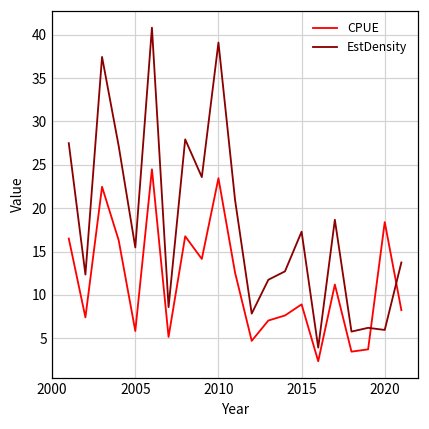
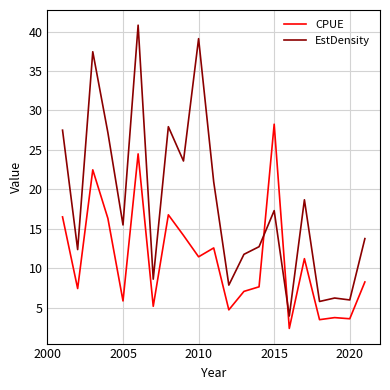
CPUE, 2010: 23 -> 11
CPUE, 2015: 9 -> 28
CPUE, 2020: 18 -> 4
